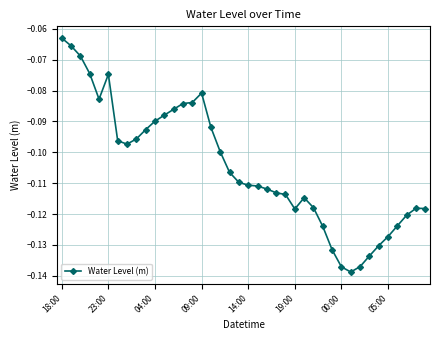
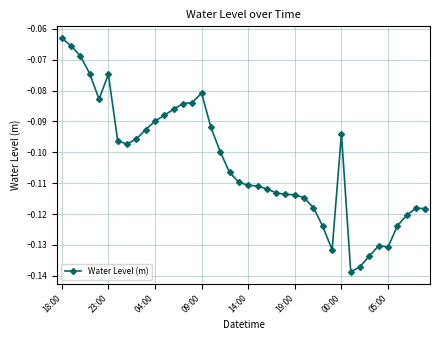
19:00: -0.118 -> -0.114
00:00: -0.137 -> -0.094
05:00: -0.127 -> -0.131
